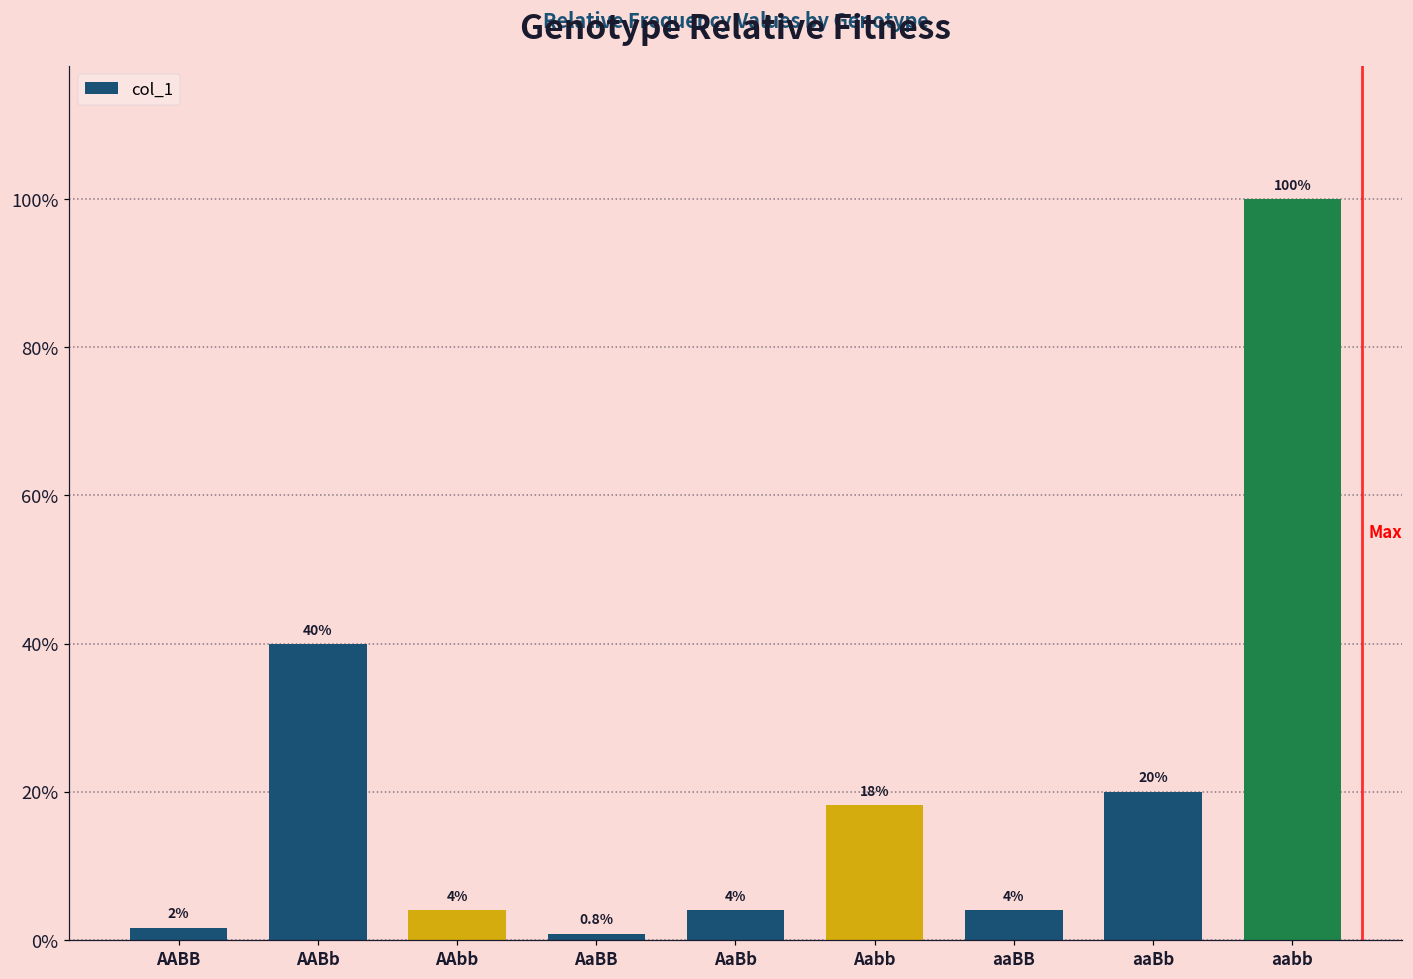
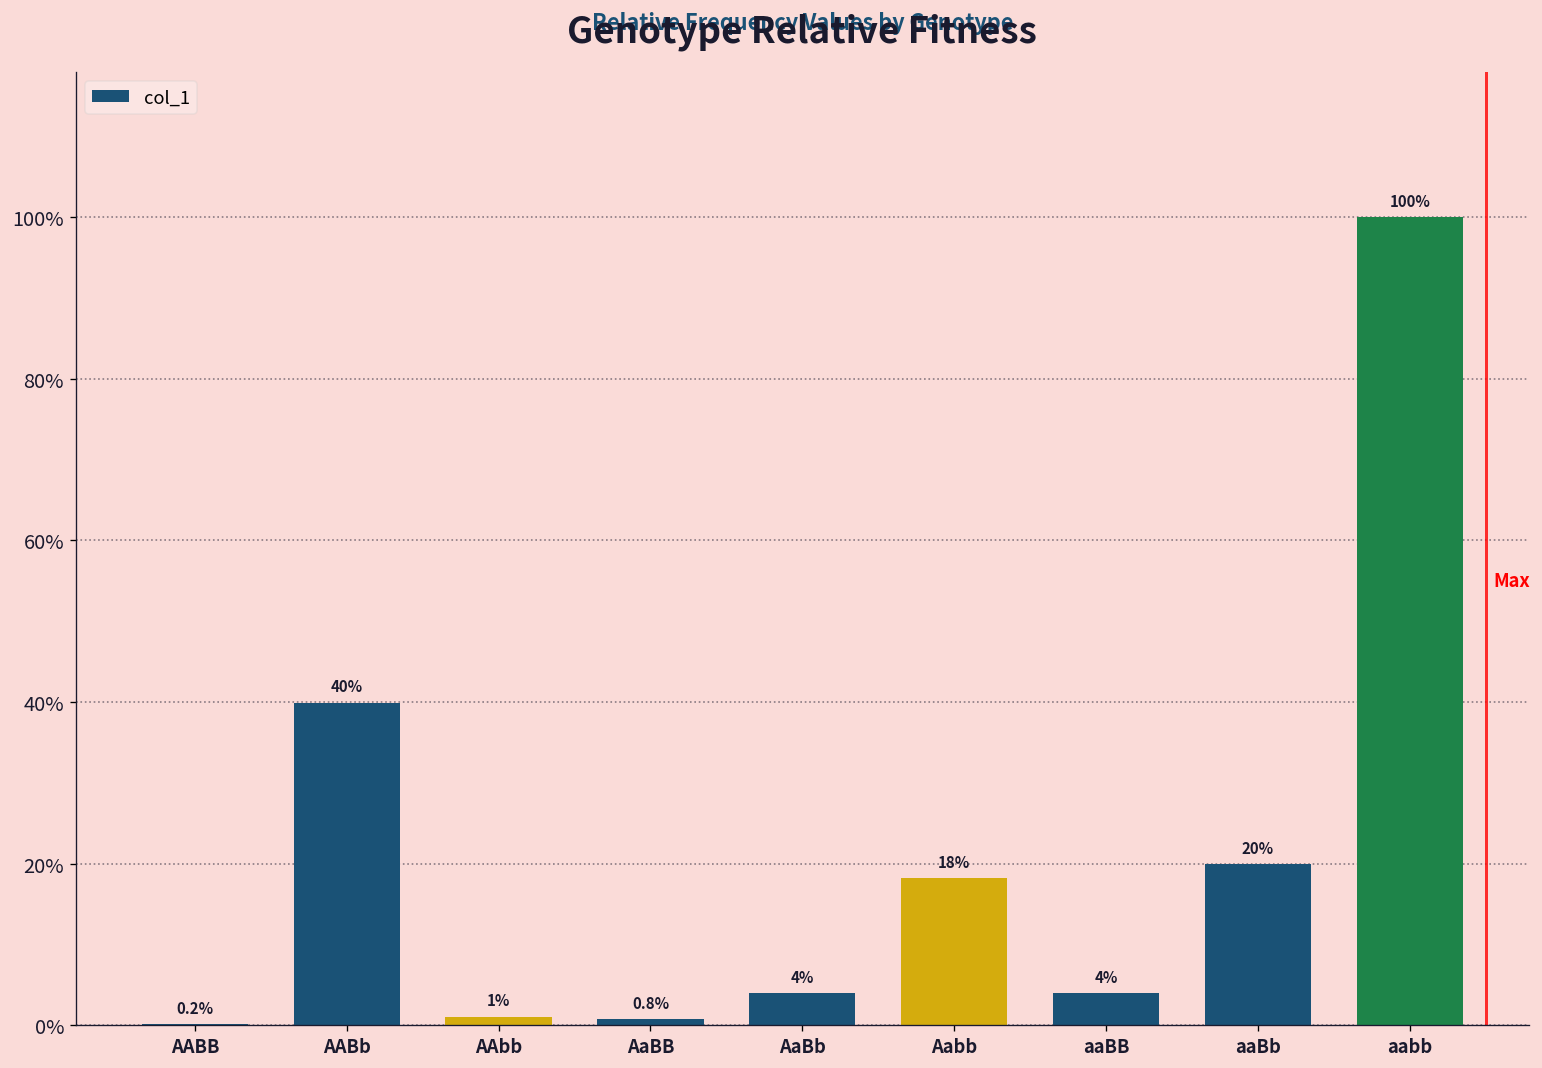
AABB: 2% -> 0.2%
AAbb: 4% -> 1%
